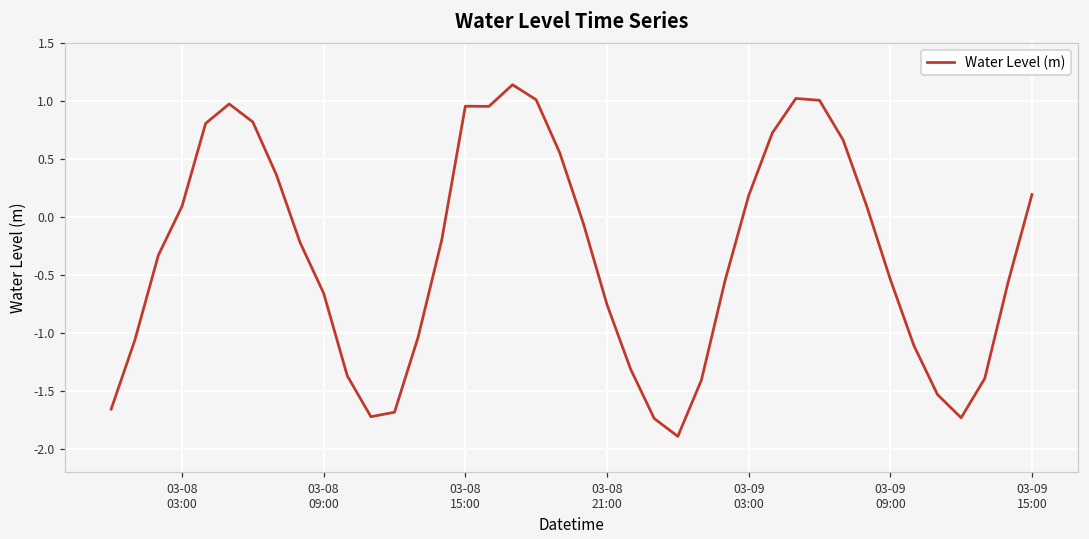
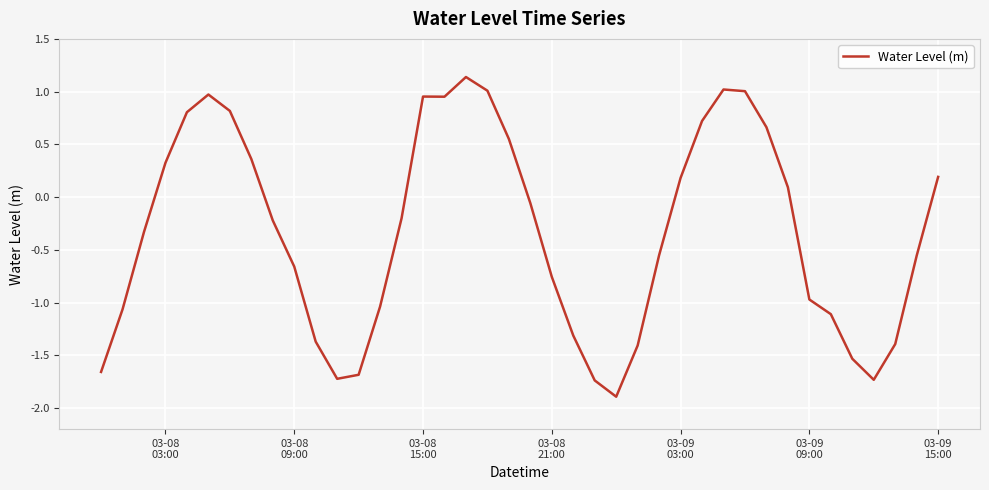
03-08 03:00: 0.09 -> 0.33
03-09 09:00: -0.54 -> -0.97
